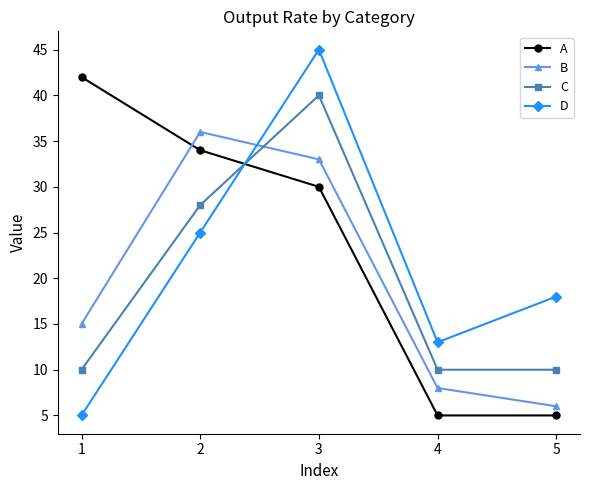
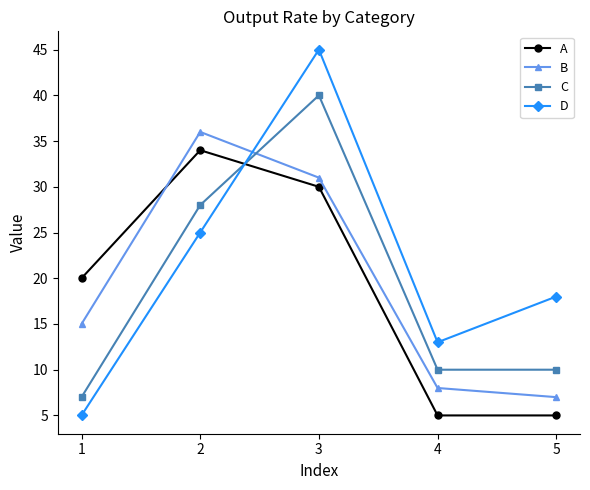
A, 1: 42 -> 20
C, 1: 10 -> 7
B, 3: 33 -> 31
B, 5: 6 -> 7
